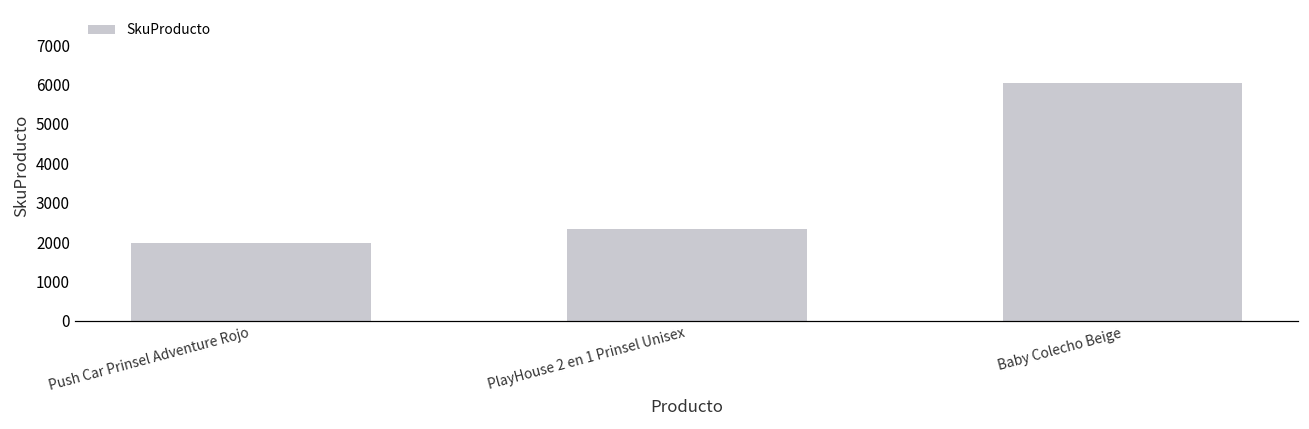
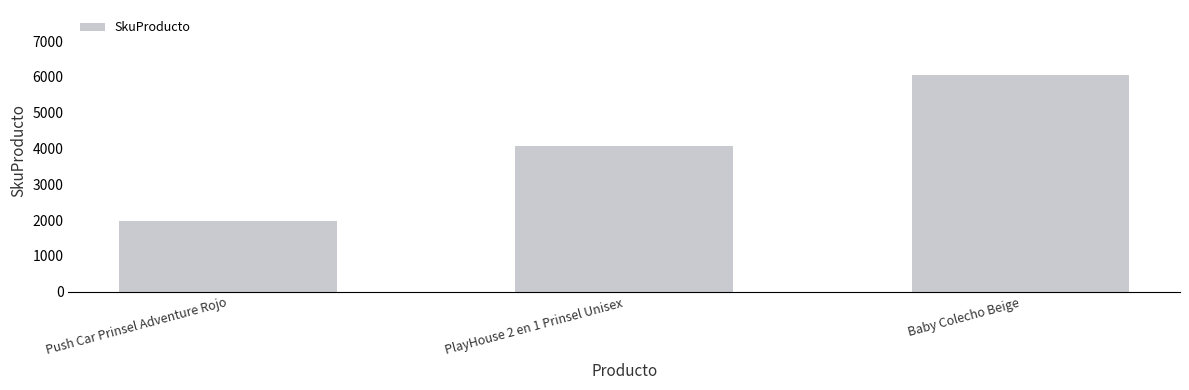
PlayHouse 2 en 1 Prinsel Unisex: 2300 -> 4100
